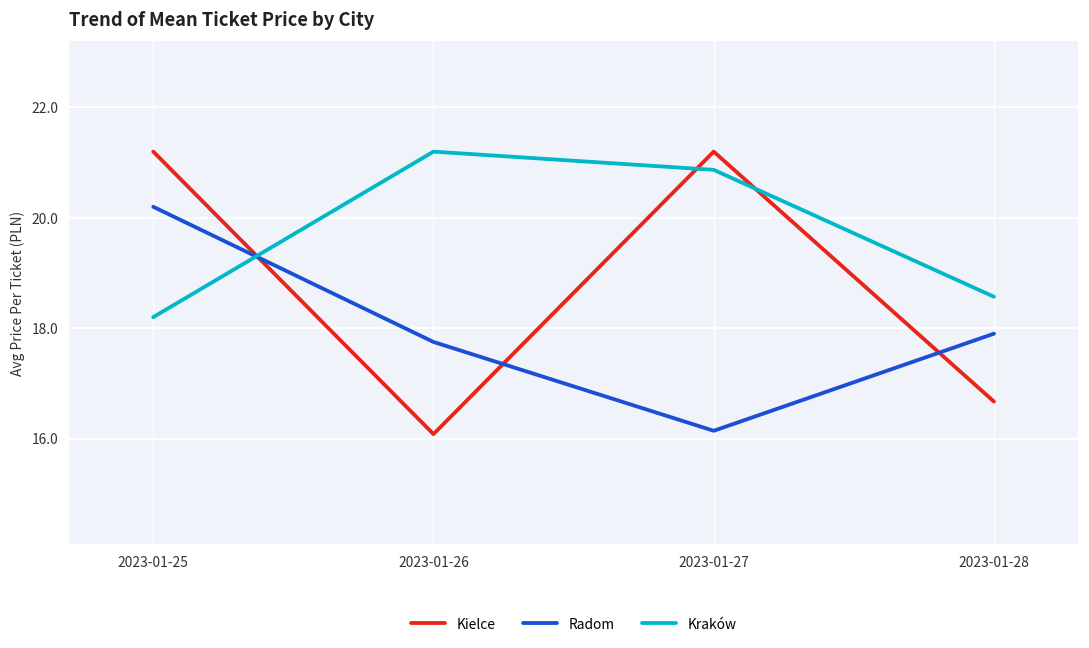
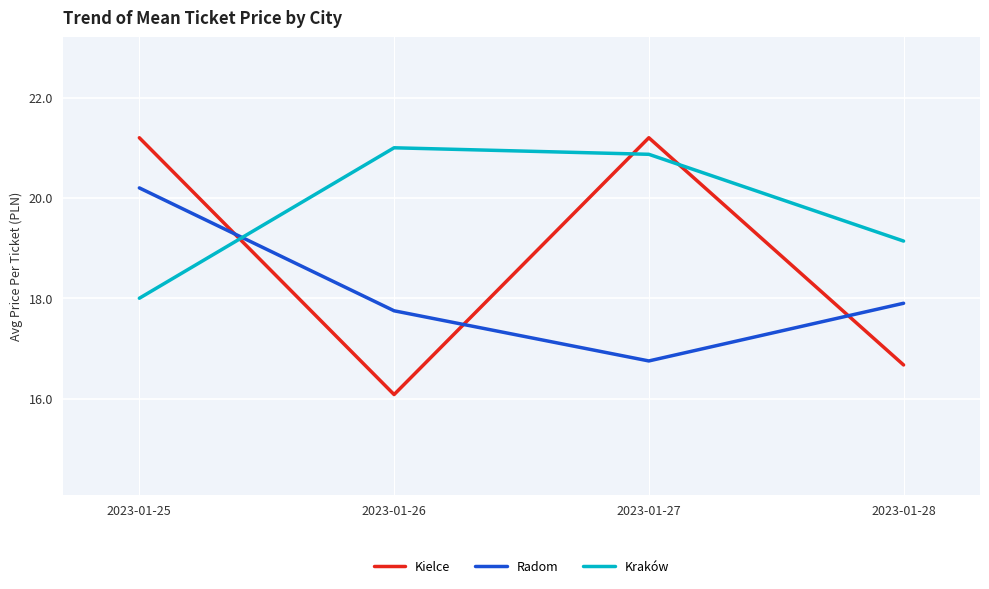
Kraków, 2023-01-25: 18.2 -> 18.0
Kraków, 2023-01-26: 21.2 -> 21.0
Radom, 2023-01-27: 16.1 -> 16.8
Kraków, 2023-01-28: 18.6 -> 19.1
